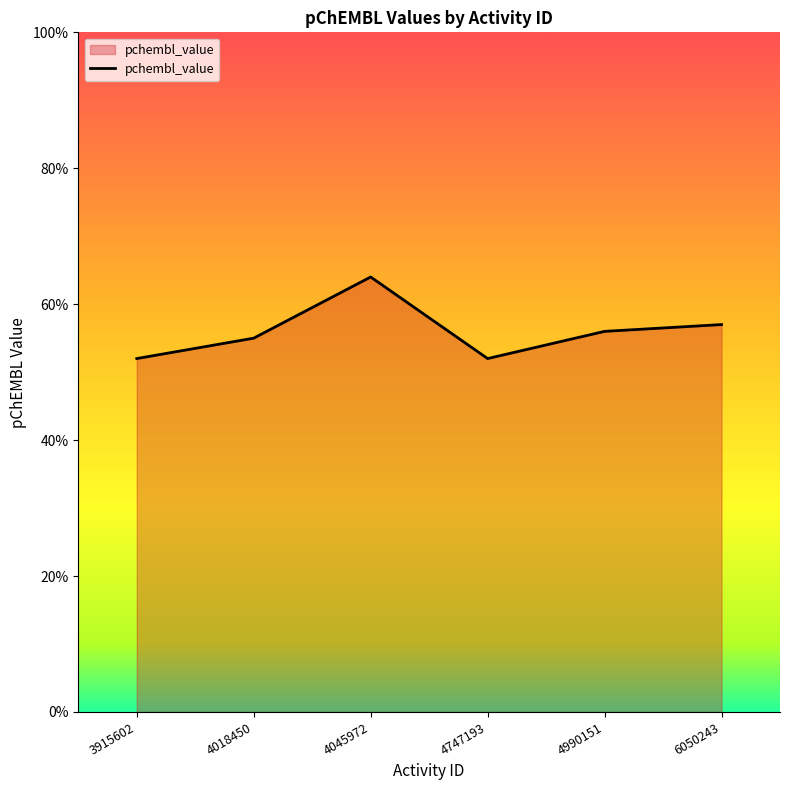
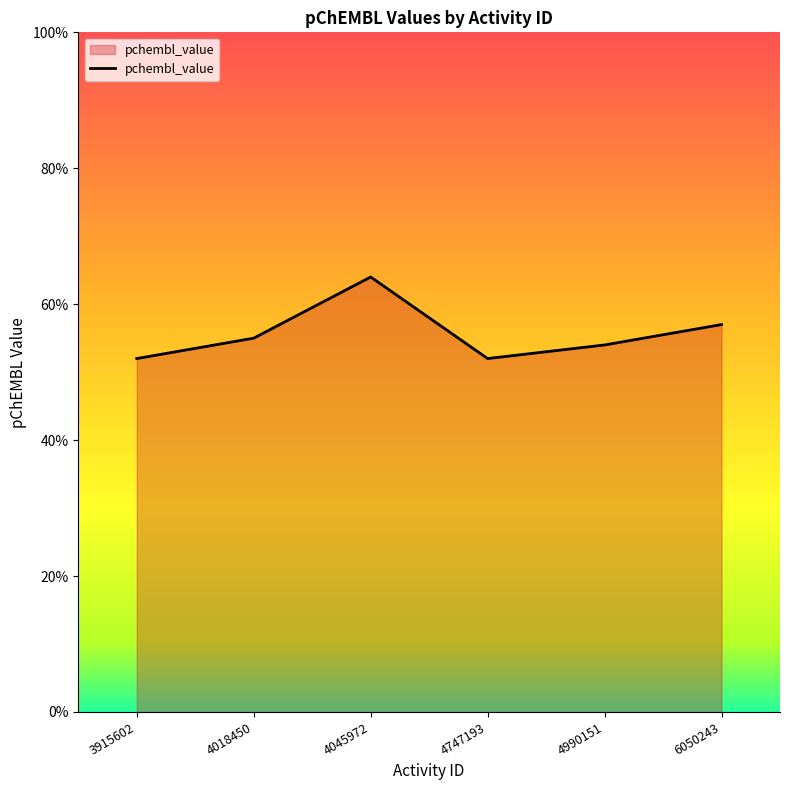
4990151: 56% -> 54%
